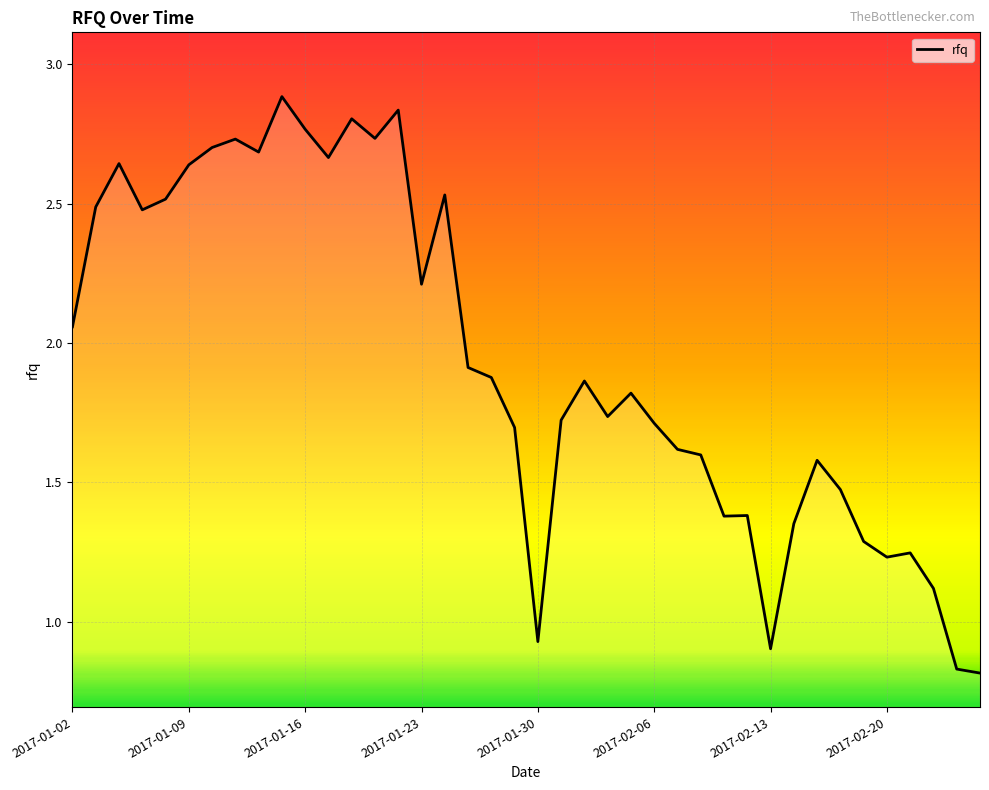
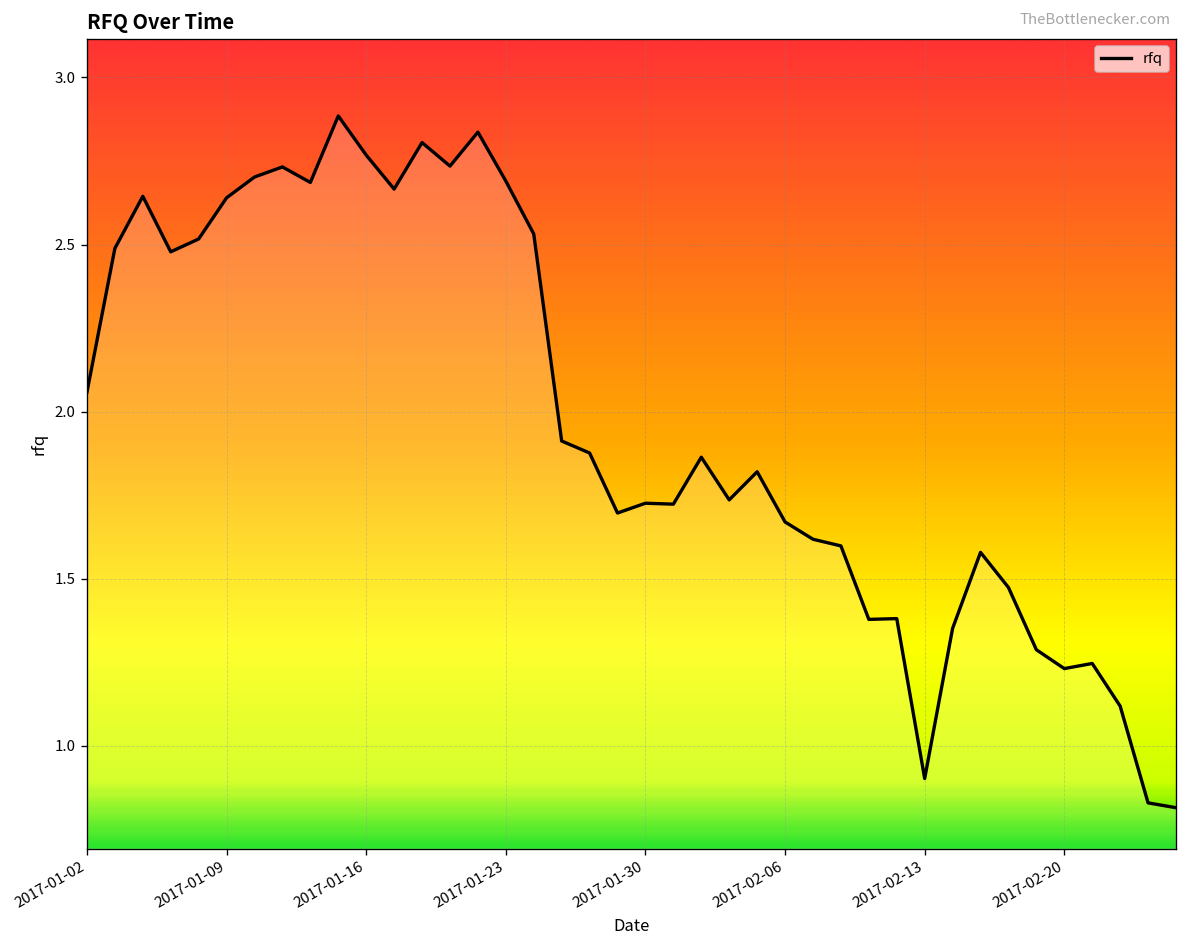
2017-01-23: 2.21 -> 2.69
2017-01-30: 0.93 -> 1.73
2017-02-06: 1.71 -> 1.67
